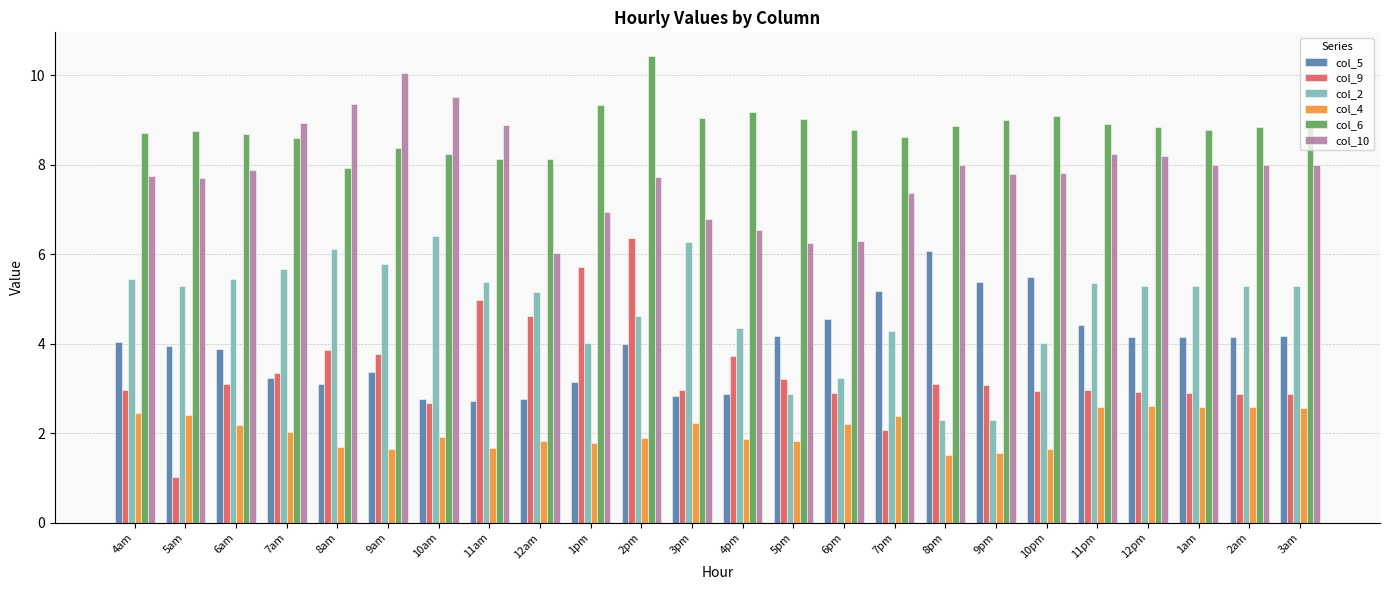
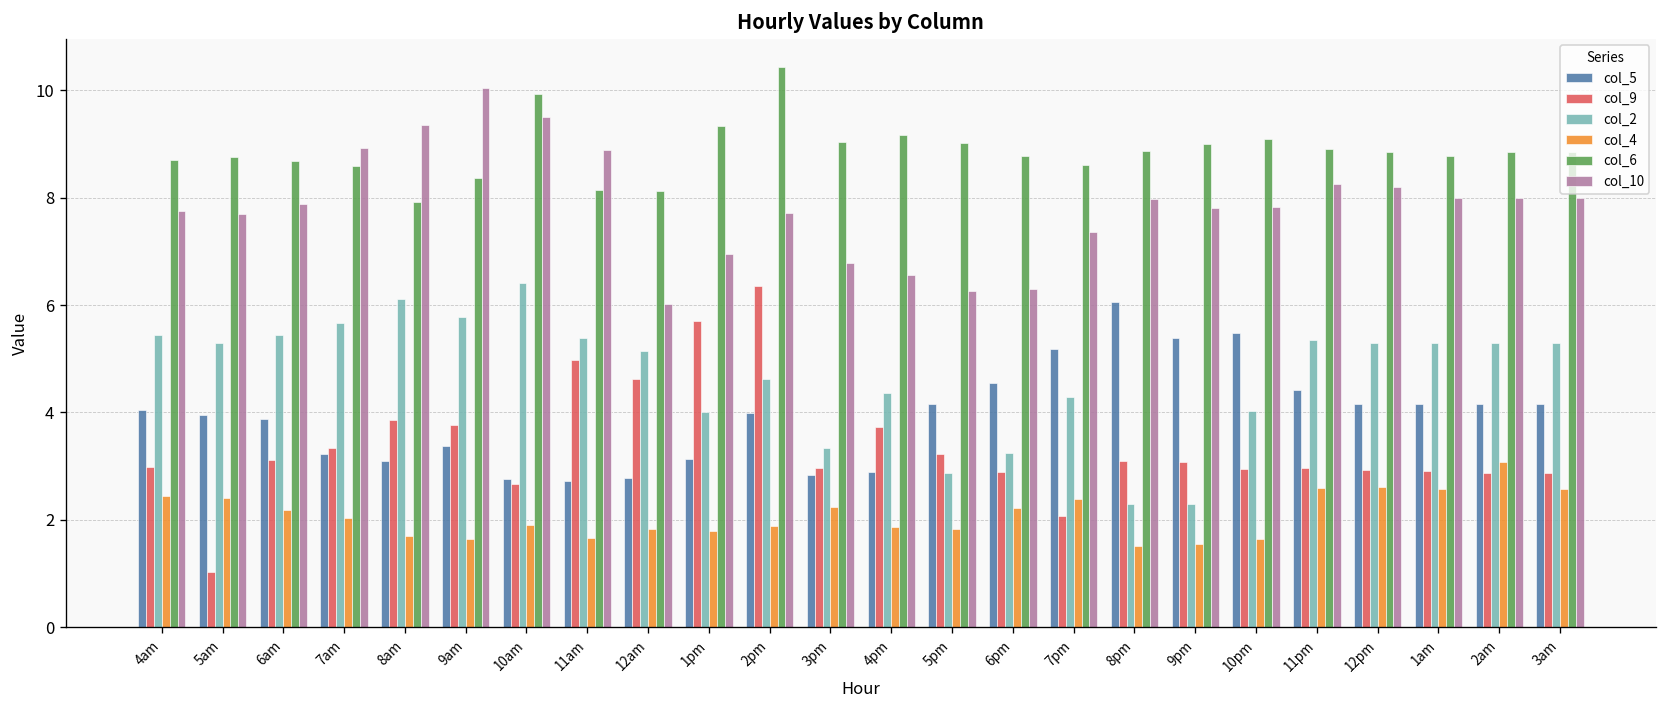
col_6, 10am: 8.2 -> 9.9
col_2, 3pm: 6.3 -> 3.3
col_4, 2am: 2.6 -> 3.1
